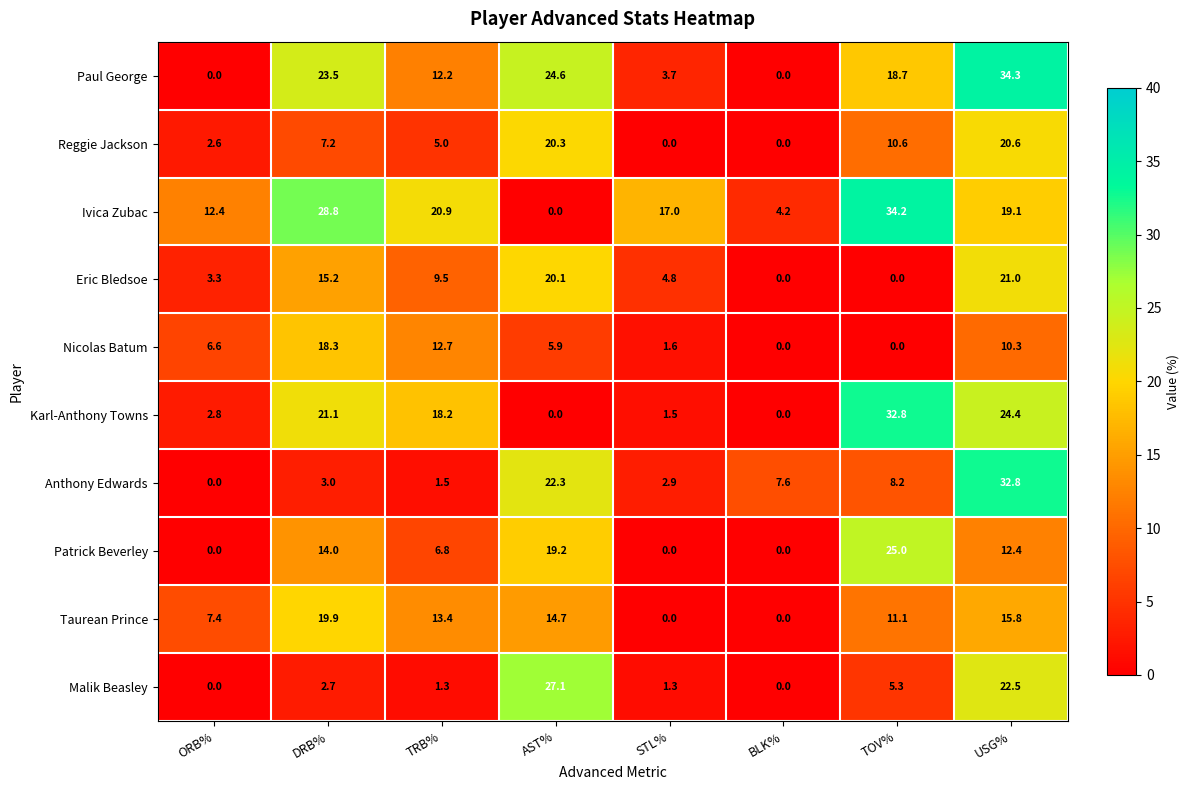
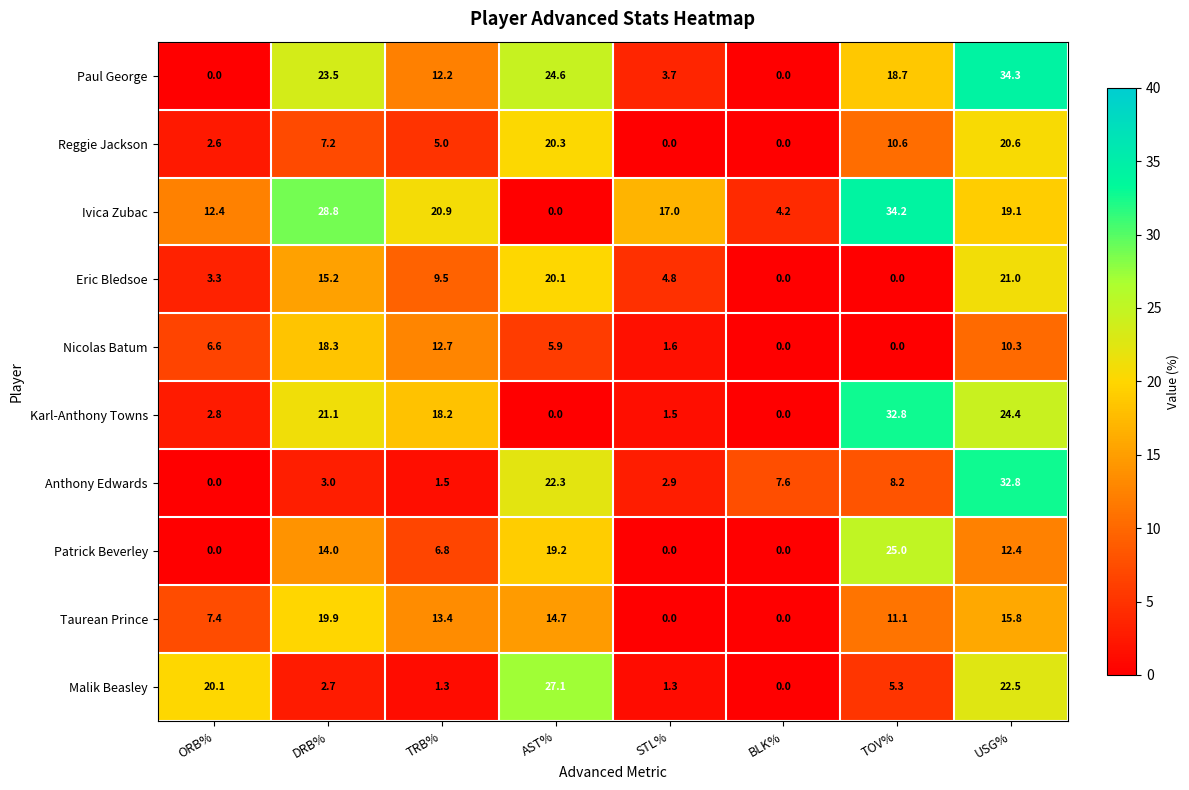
Malik Beasley, ORB%: 0.0 -> 20.1
